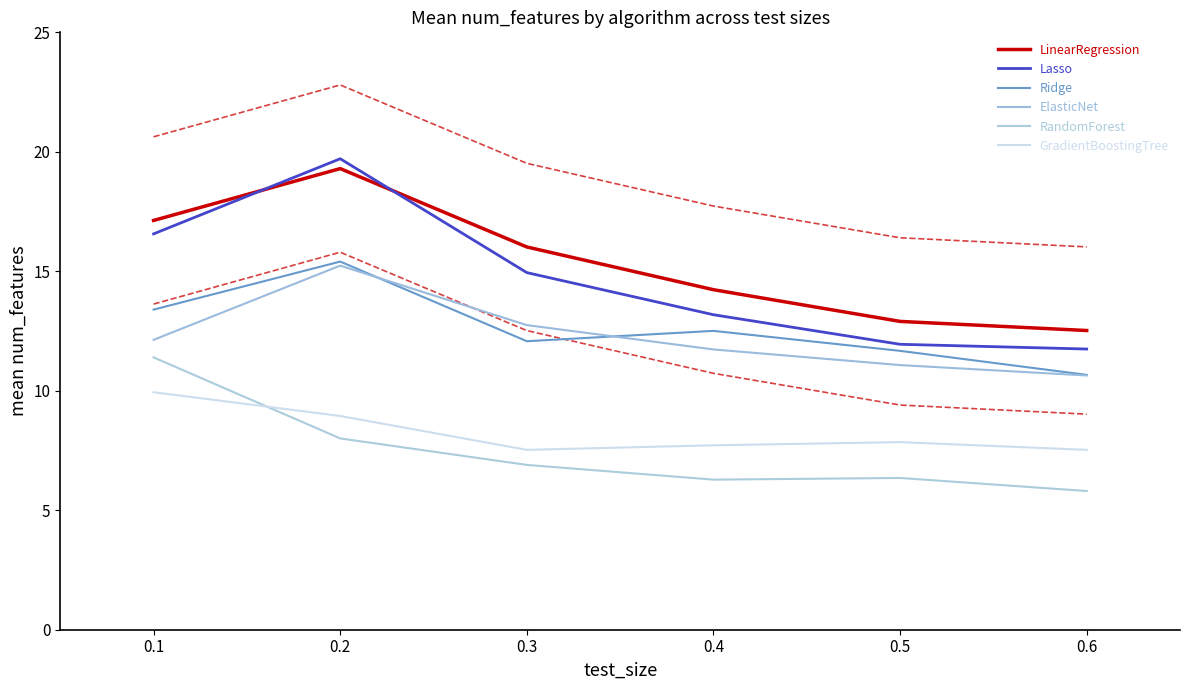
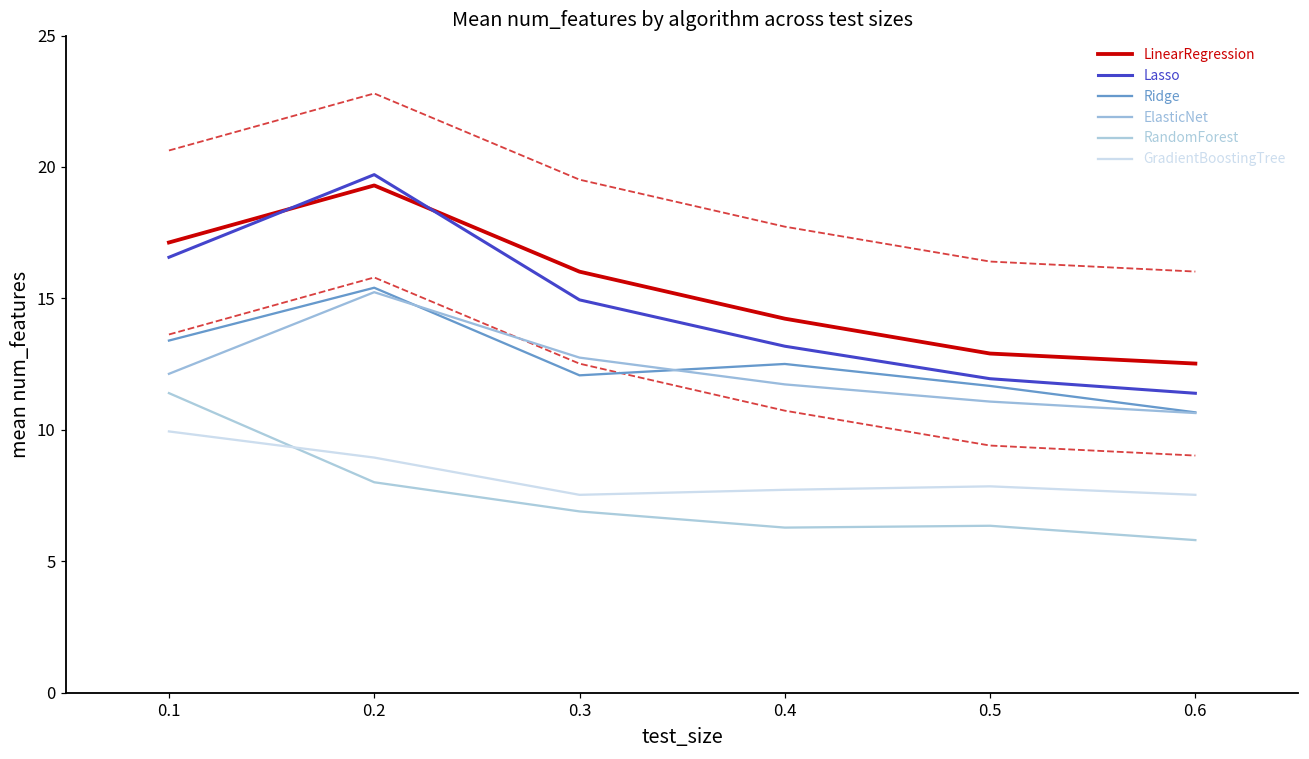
Lasso, 0.6: 11.7 -> 11.4
